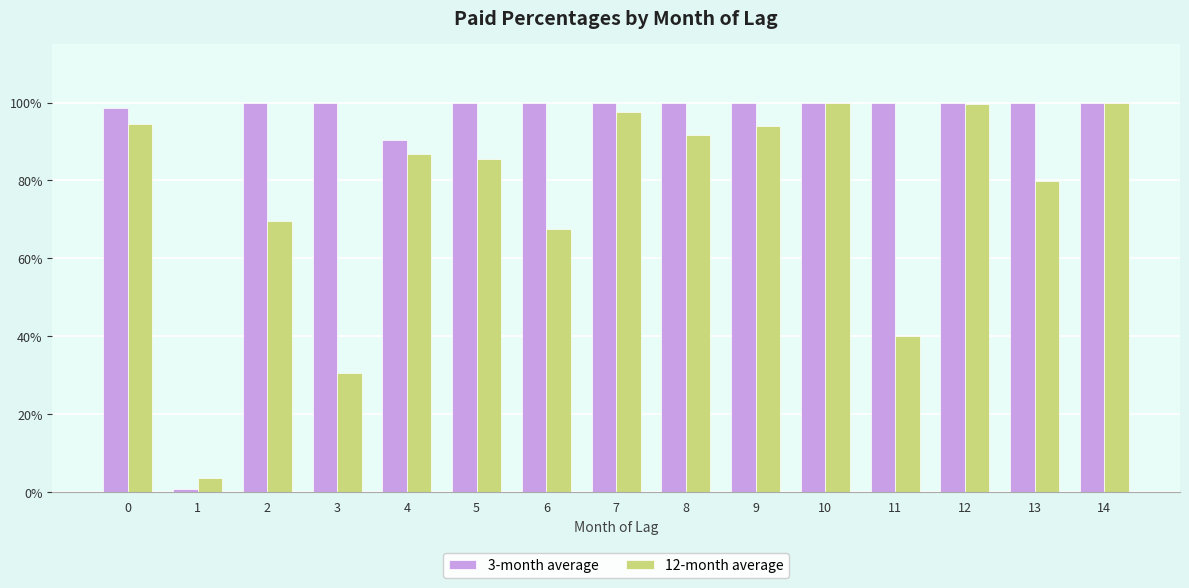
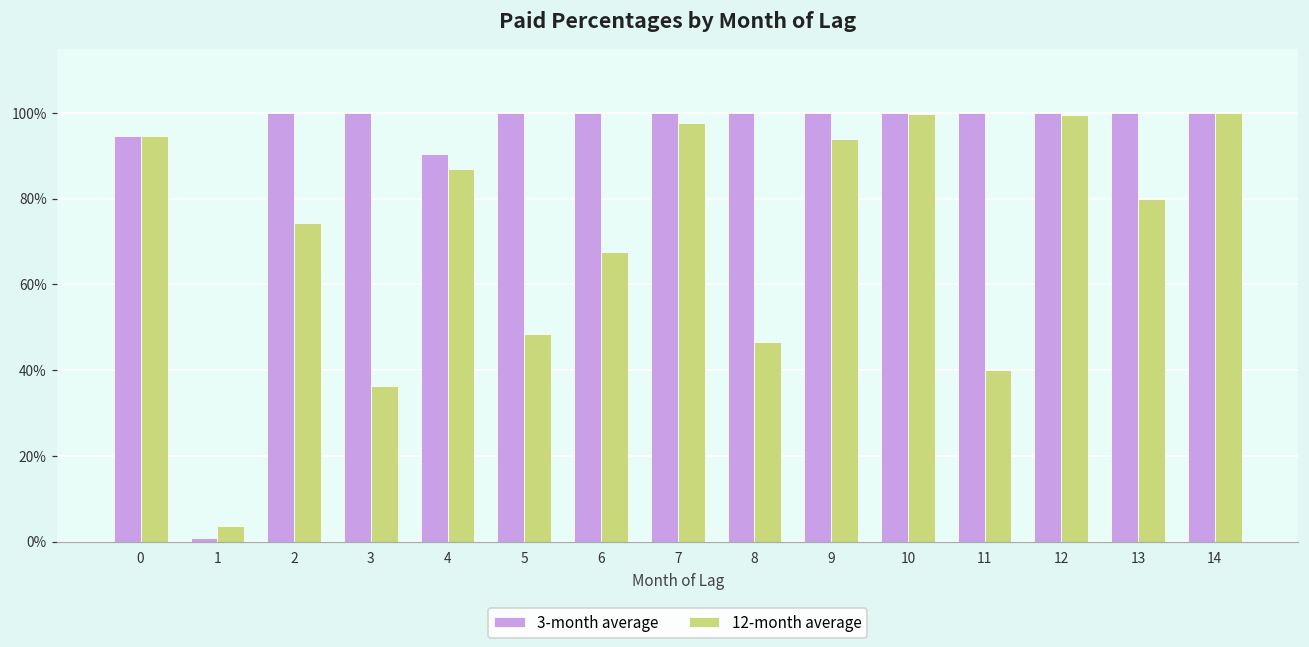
3-month average, 0: 99% -> 95%
12-month average, 2: 70% -> 74%
12-month average, 3: 31% -> 36%
12-month average, 5: 85% -> 48%
12-month average, 8: 92% -> 47%
